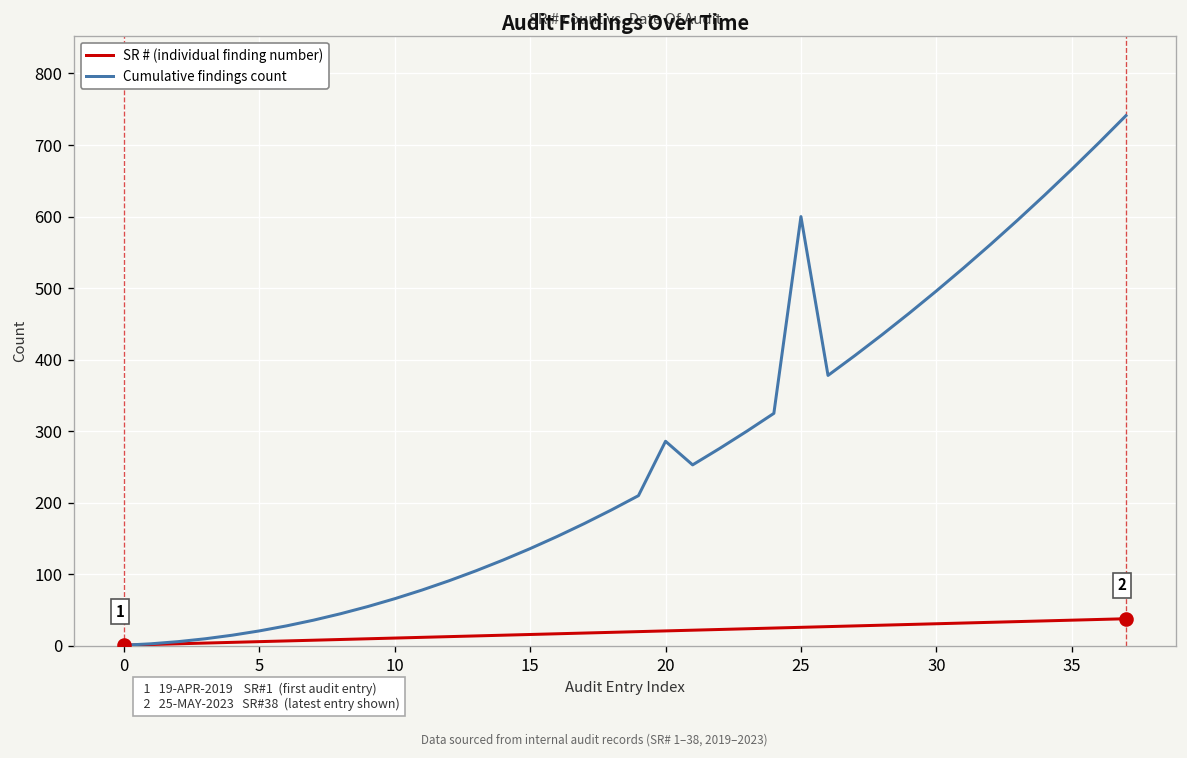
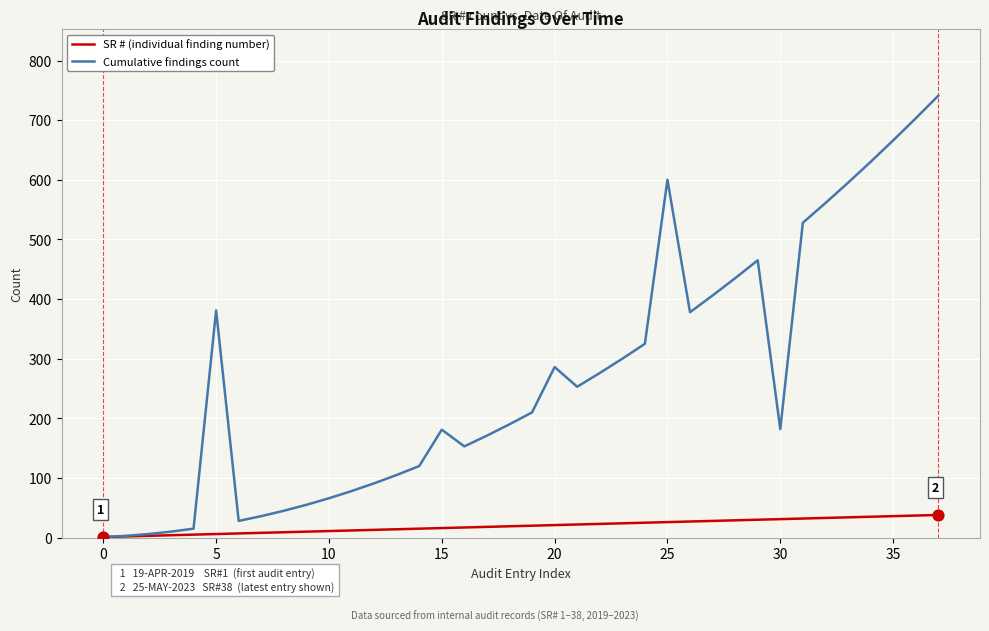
Cumulative findings count, 5: 20 -> 380
Cumulative findings count, 15: 140 -> 180
Cumulative findings count, 30: 500 -> 180
